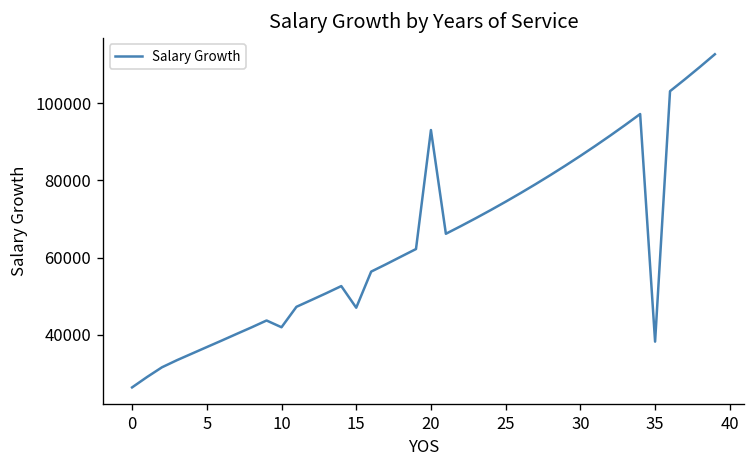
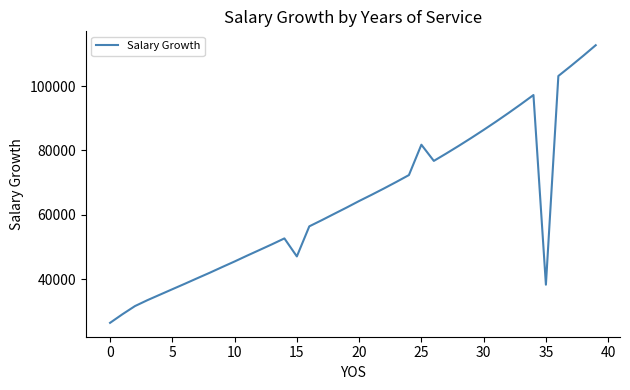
10: 42000 -> 45000
20: 93000 -> 64000
25: 74000 -> 82000
